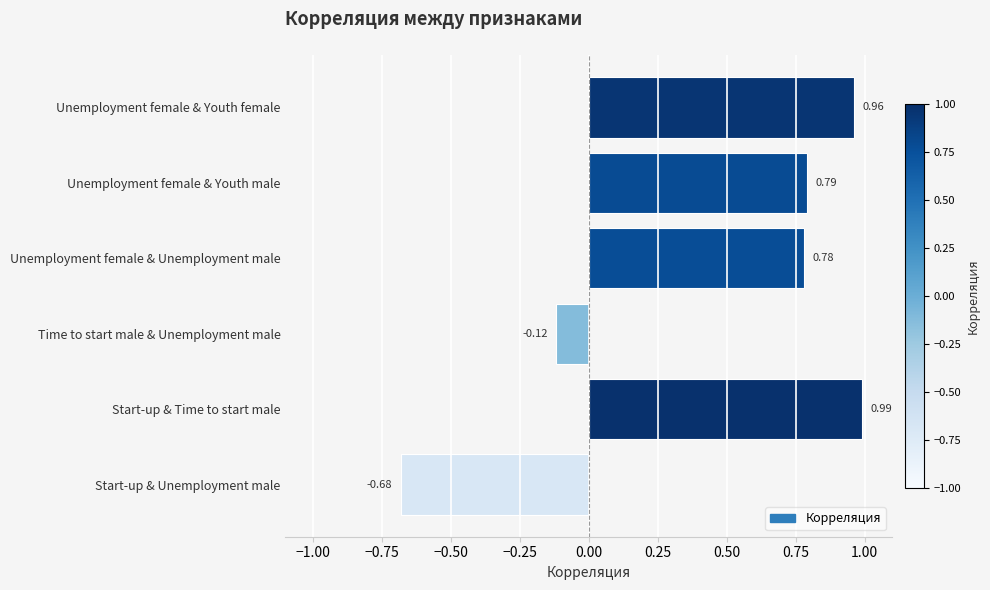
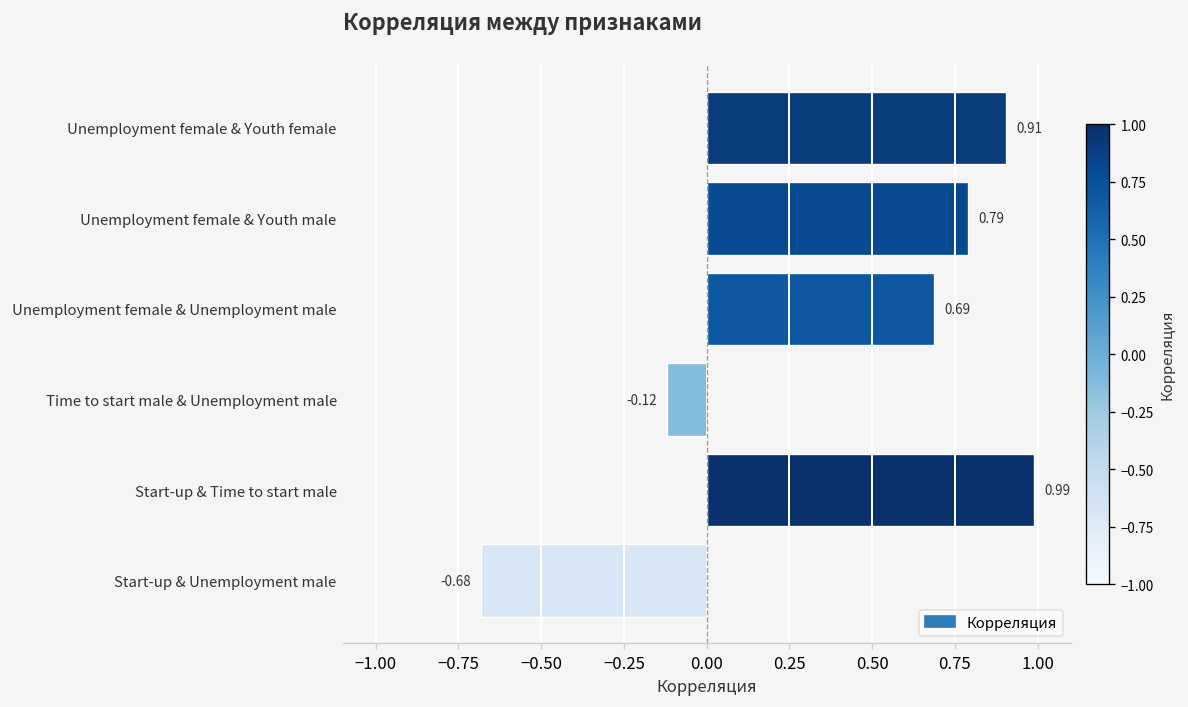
Unemployment female & Youth female: 0.96 -> 0.91
Unemployment female & Unemployment male: 0.78 -> 0.69
